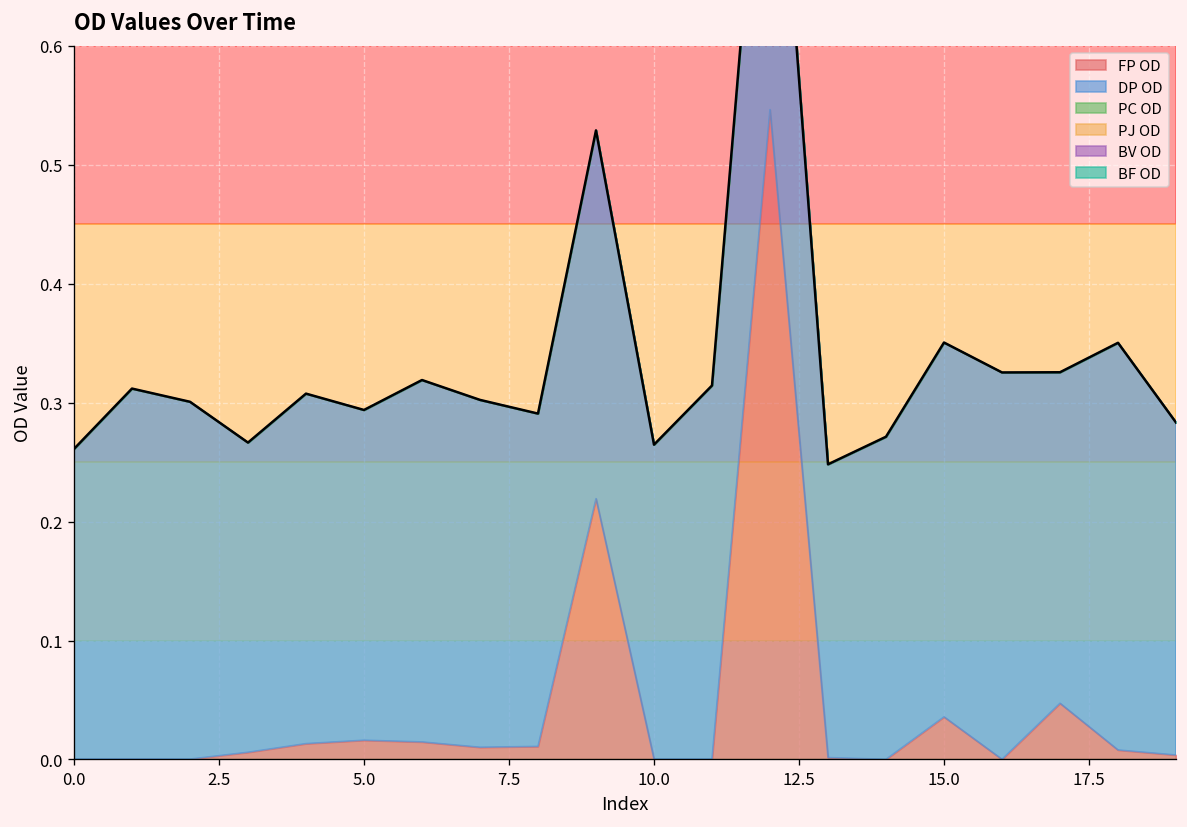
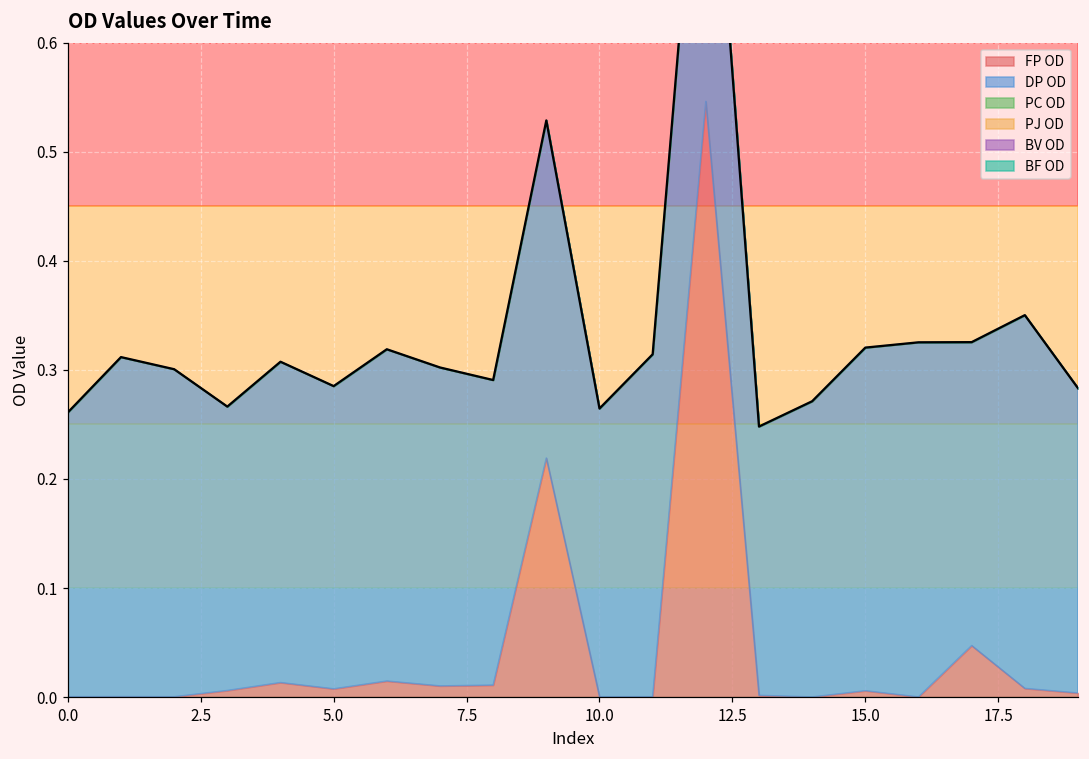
FP OD, 5.0: 0.02 -> 0.01
FP OD, 15.0: 0.04 -> 0.01
